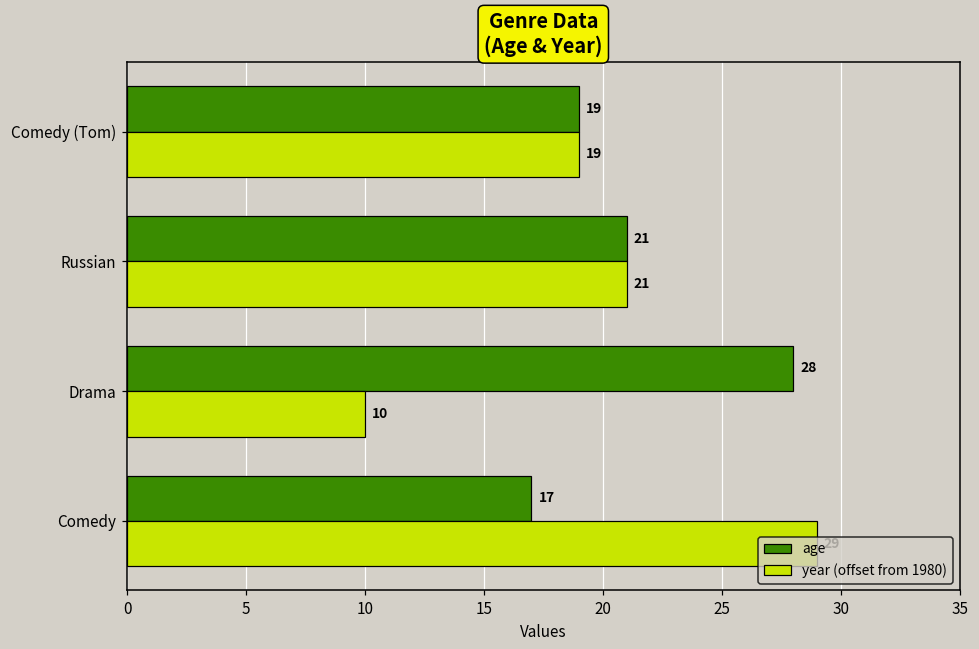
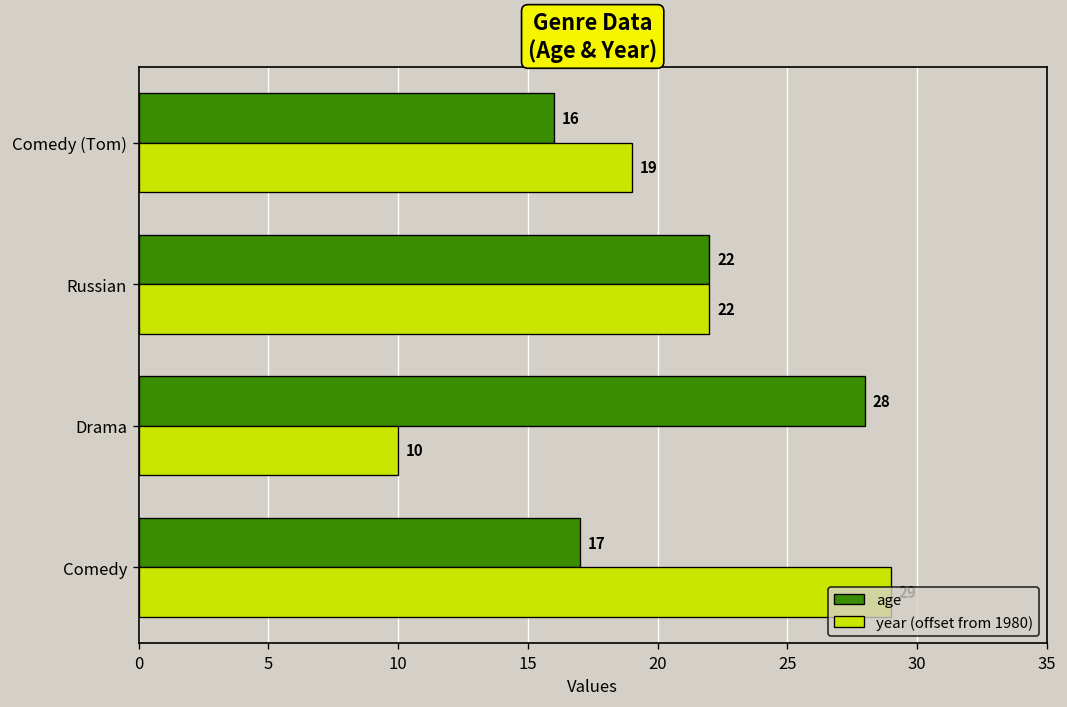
age, Comedy (Tom): 19 -> 16
age, Russian: 21 -> 22
year (offset from 1980), Russian: 21 -> 22
